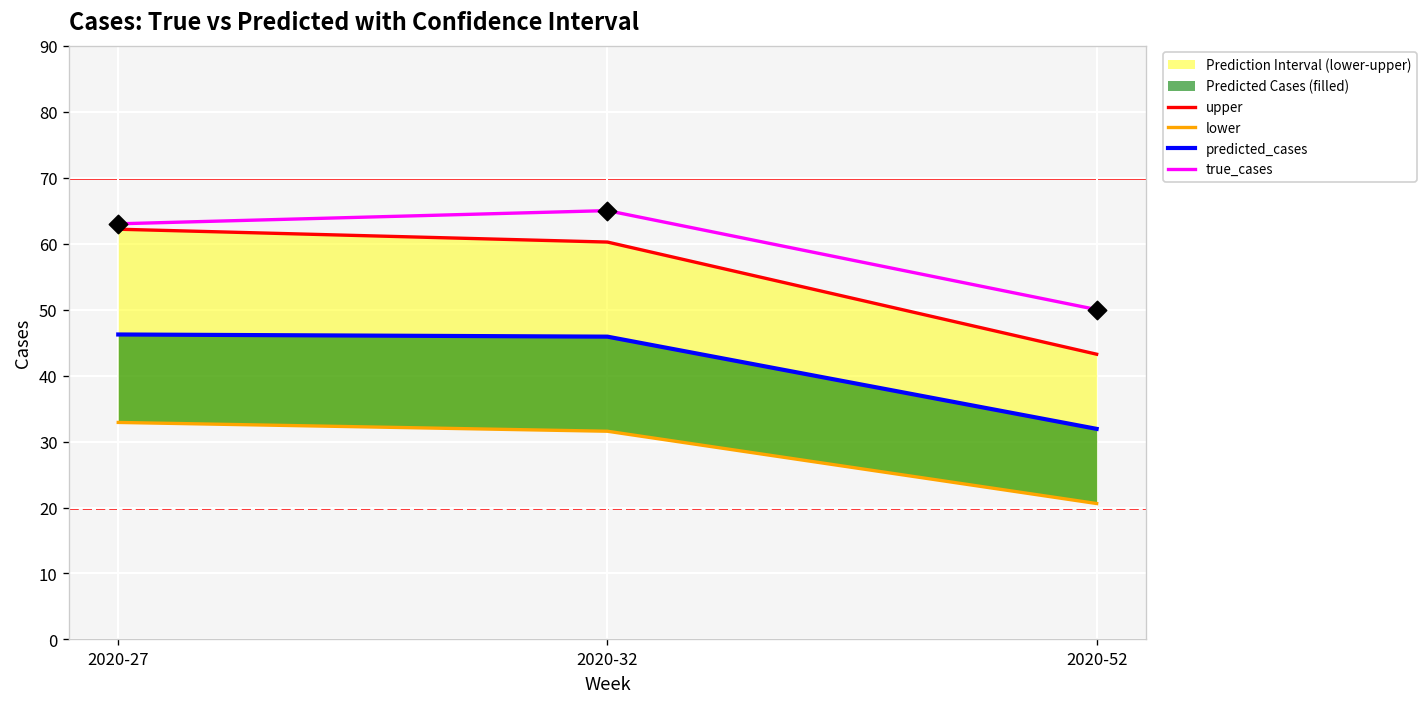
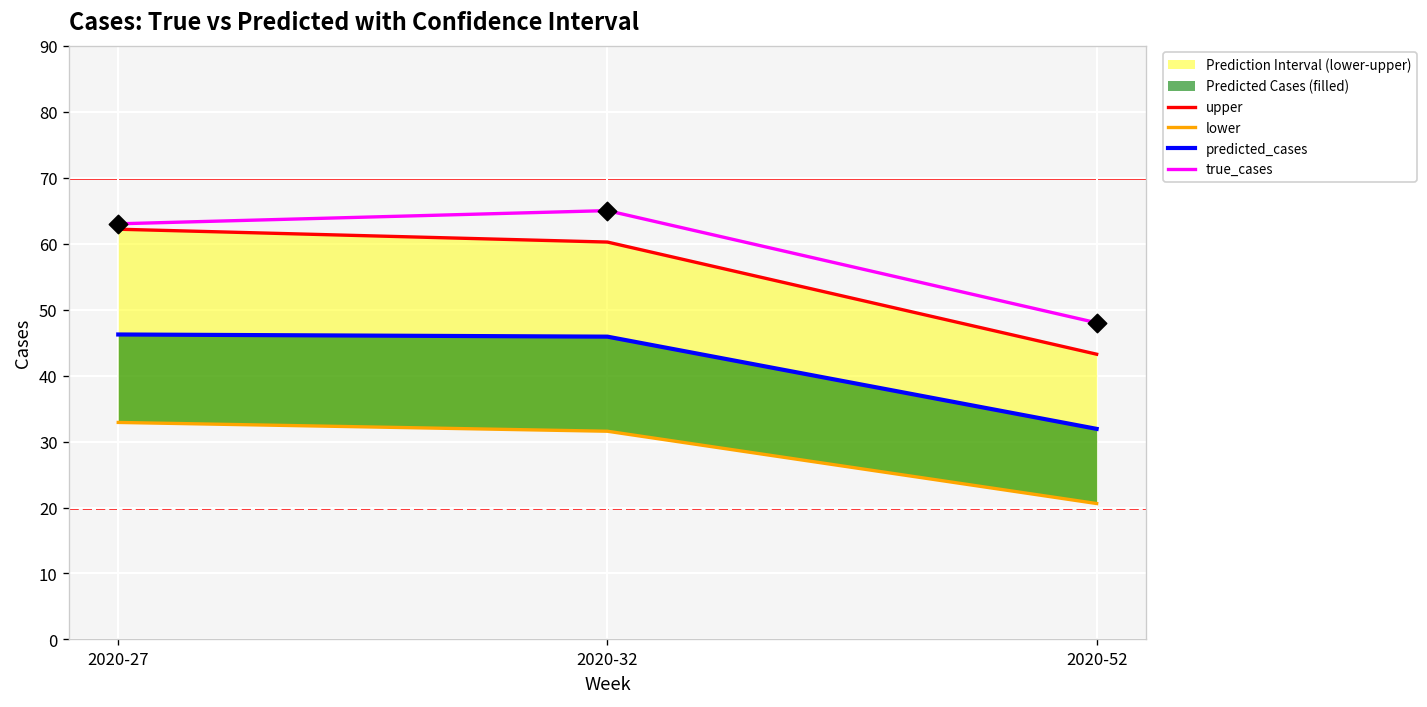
true_cases, 2020-52: 50 -> 48
